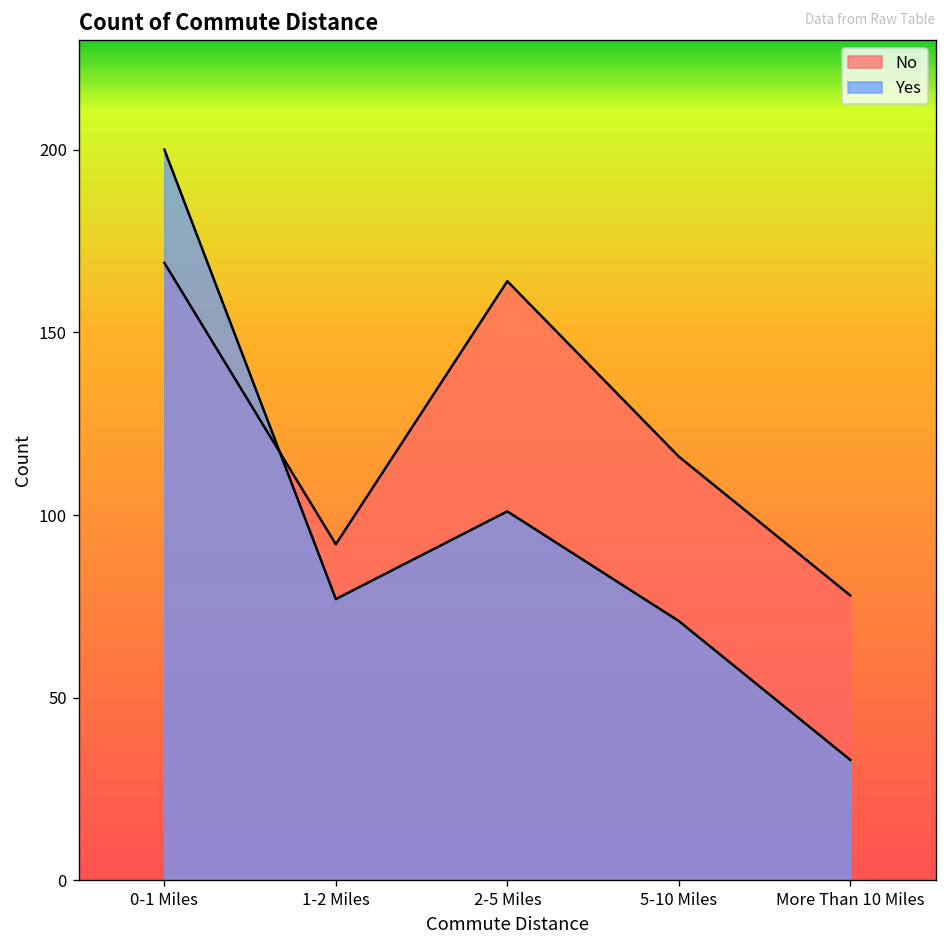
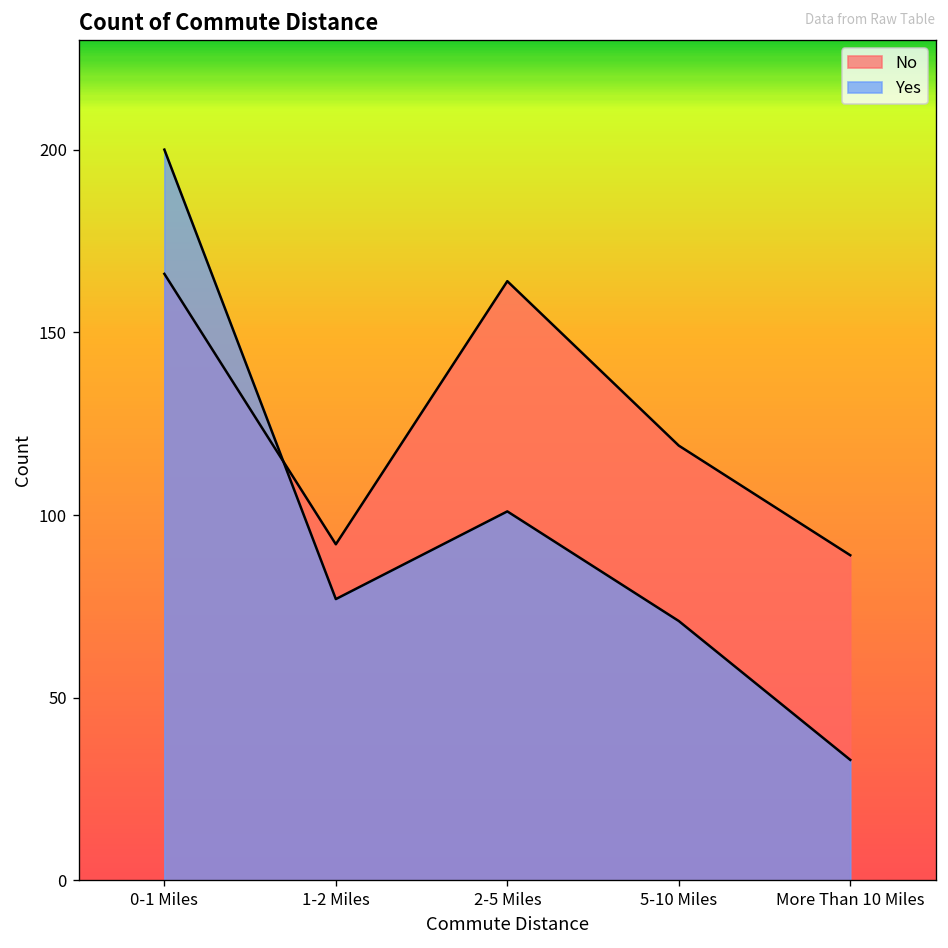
No, 0-1 Miles: 169 -> 166
No, 5-10 Miles: 116 -> 119
No, More Than 10 Miles: 78 -> 89
